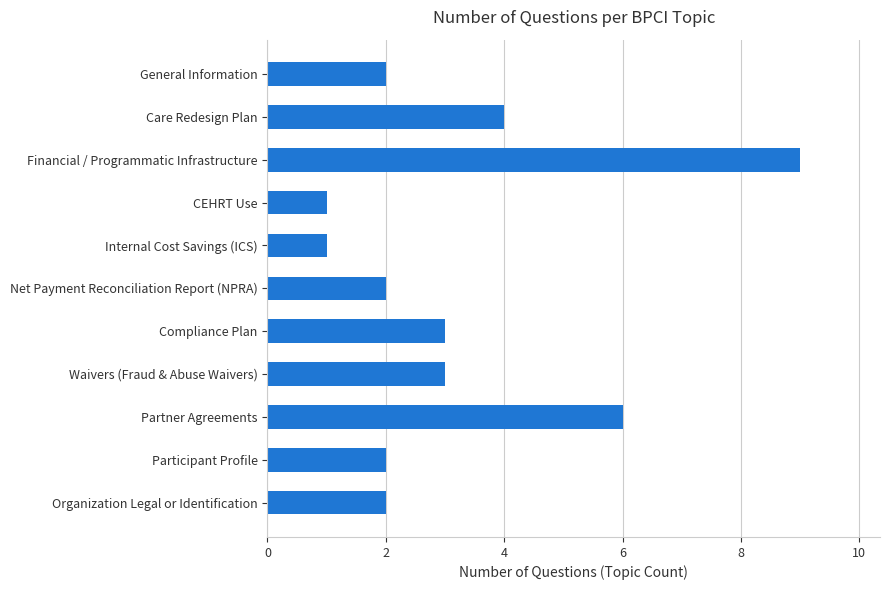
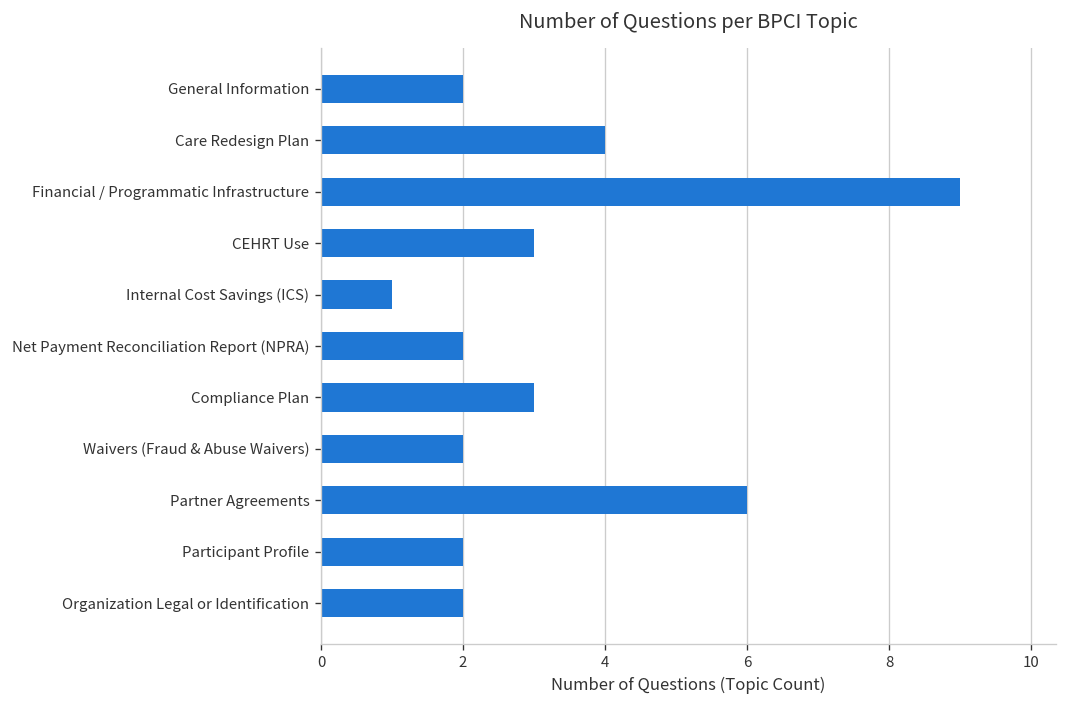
CEHRT Use: 1 -> 3
Waivers (Fraud & Abuse Waivers): 3 -> 2
